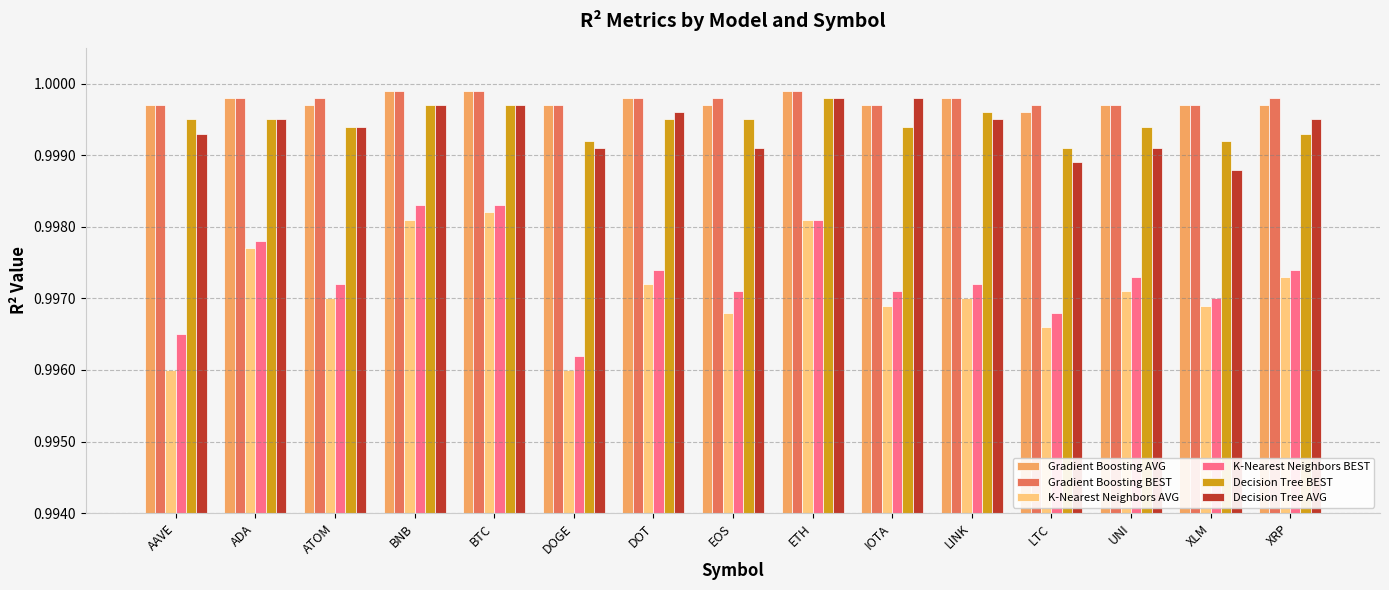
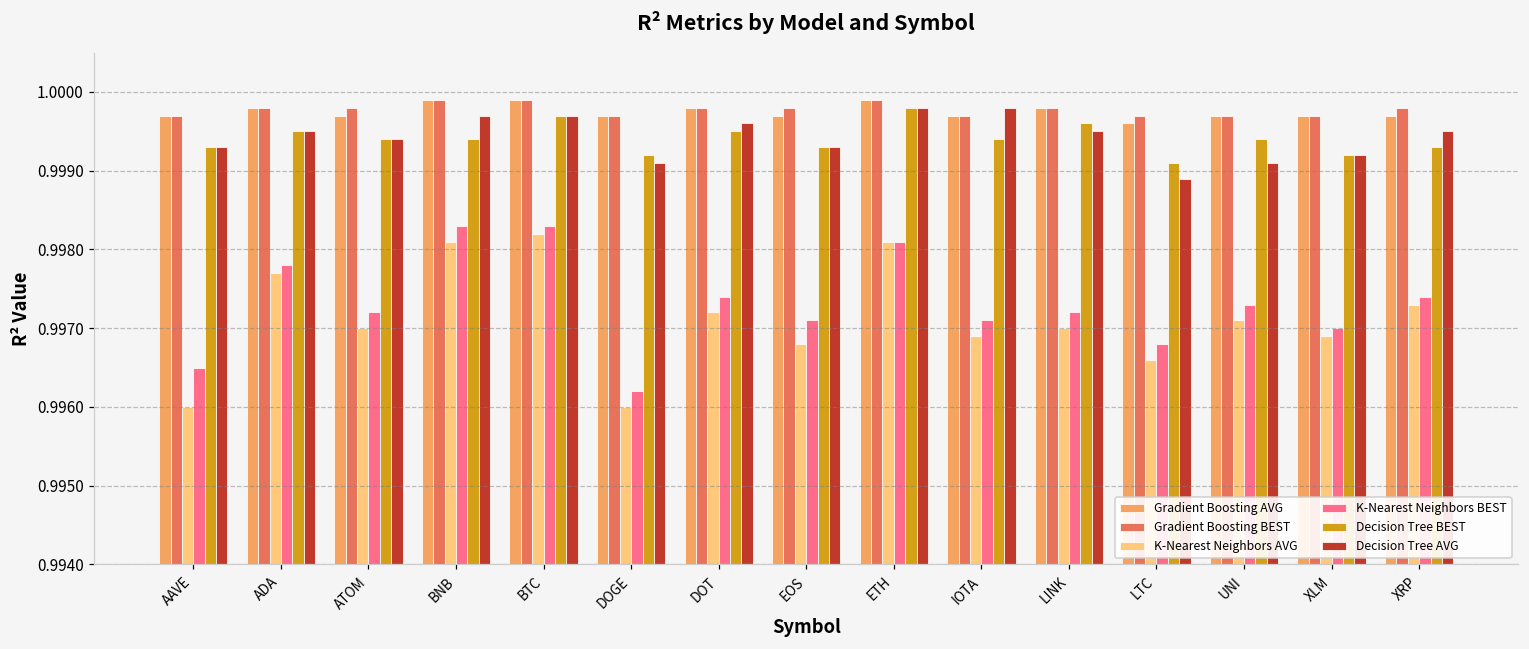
Decision Tree BEST, AAVE: 0.9995 -> 0.9993
Decision Tree BEST, BNB: 0.9997 -> 0.9994
Decision Tree BEST, EOS: 0.9995 -> 0.9993
Decision Tree AVG, EOS: 0.9991 -> 0.9993
Decision Tree AVG, XLM: 0.9988 -> 0.9992
